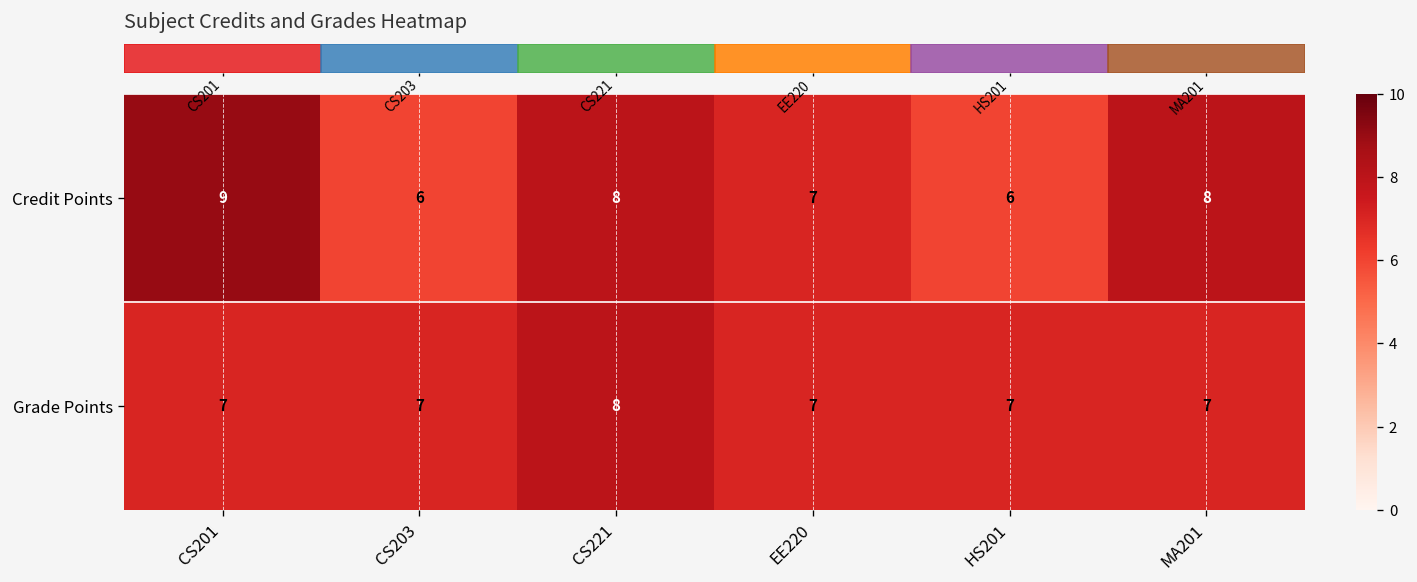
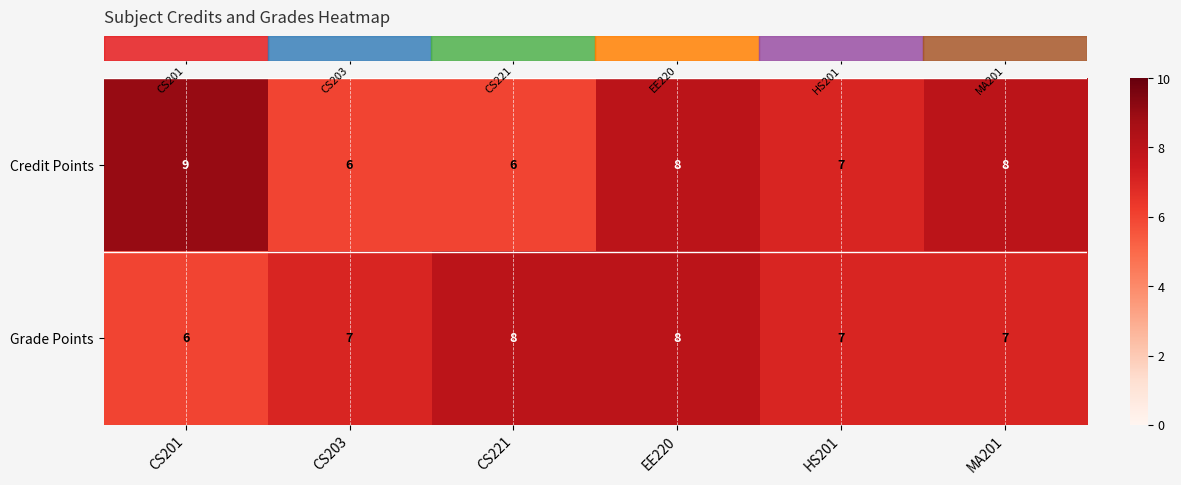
Credit Points, CS221: 8 -> 6
Credit Points, EE220: 7 -> 8
Credit Points, HS201: 6 -> 7
Grade Points, CS201: 7 -> 6
Grade Points, EE220: 7 -> 8
